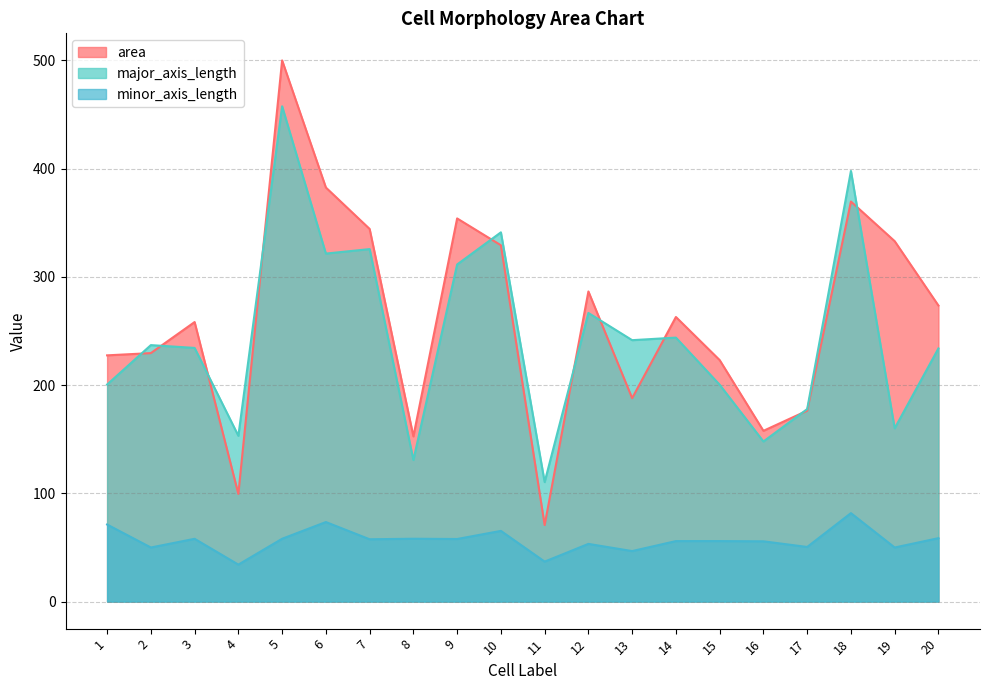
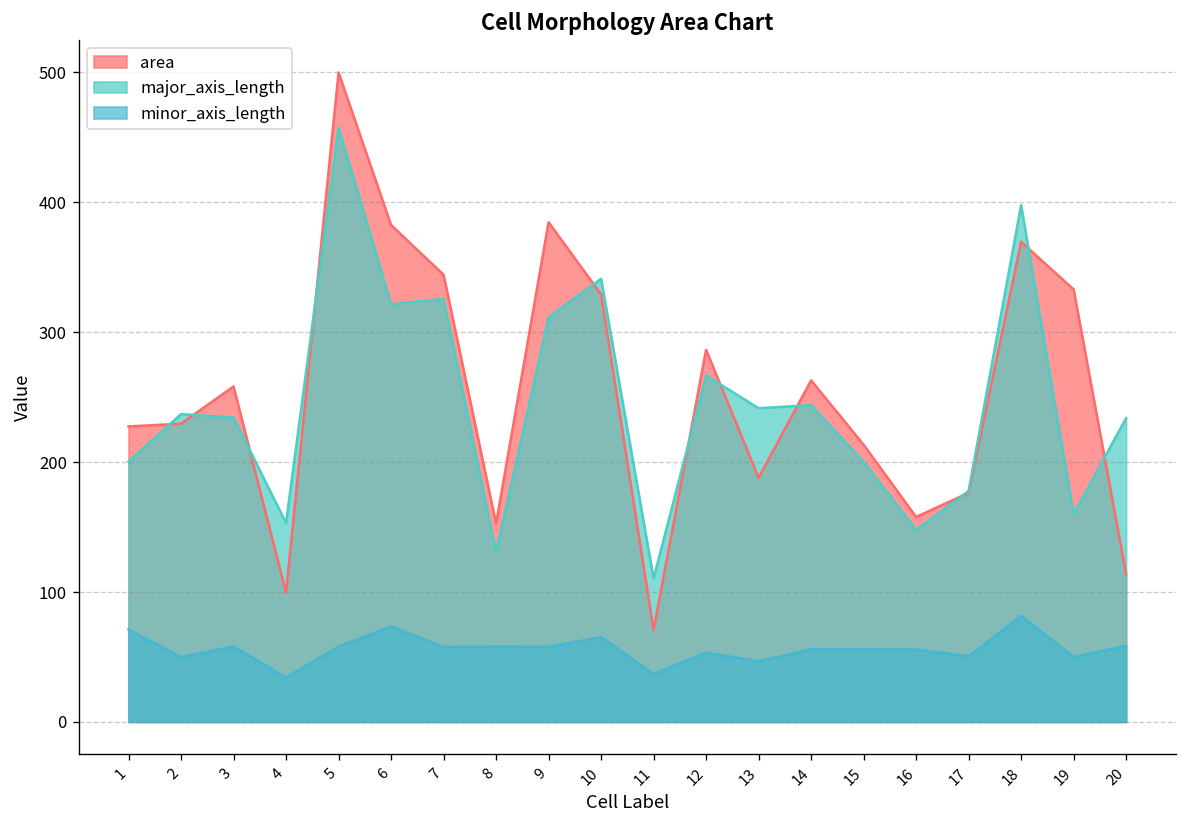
area, 9: 354 -> 385
area, 15: 223 -> 213
area, 20: 273 -> 114
